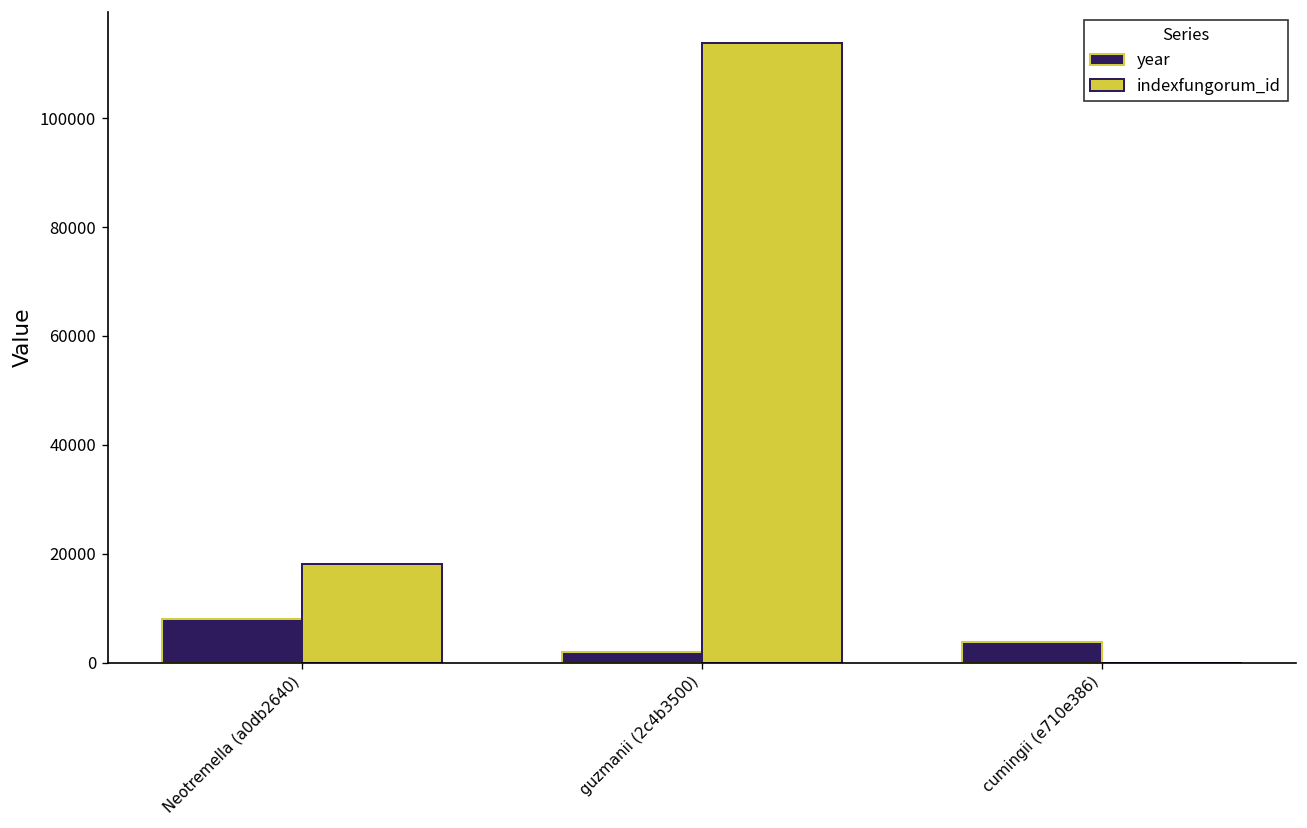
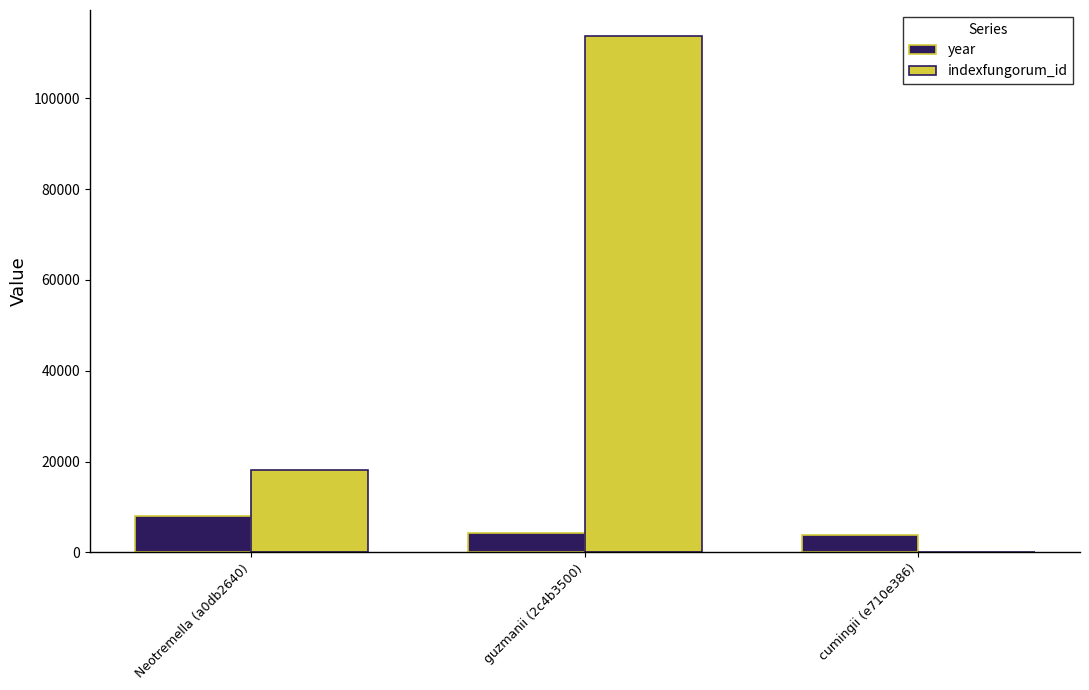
year, guzmanii (2c4b3500): 2000 -> 4000
